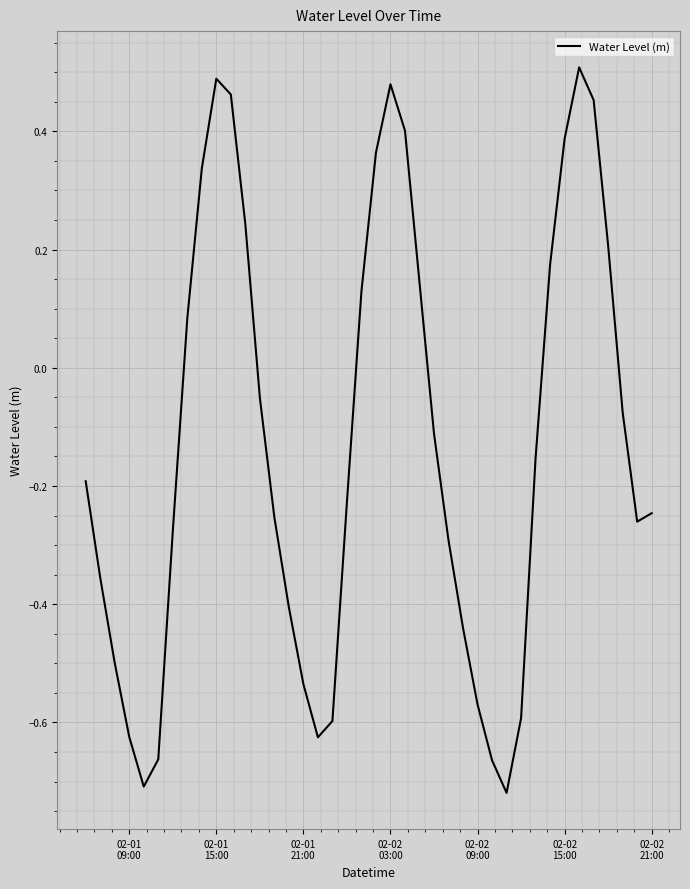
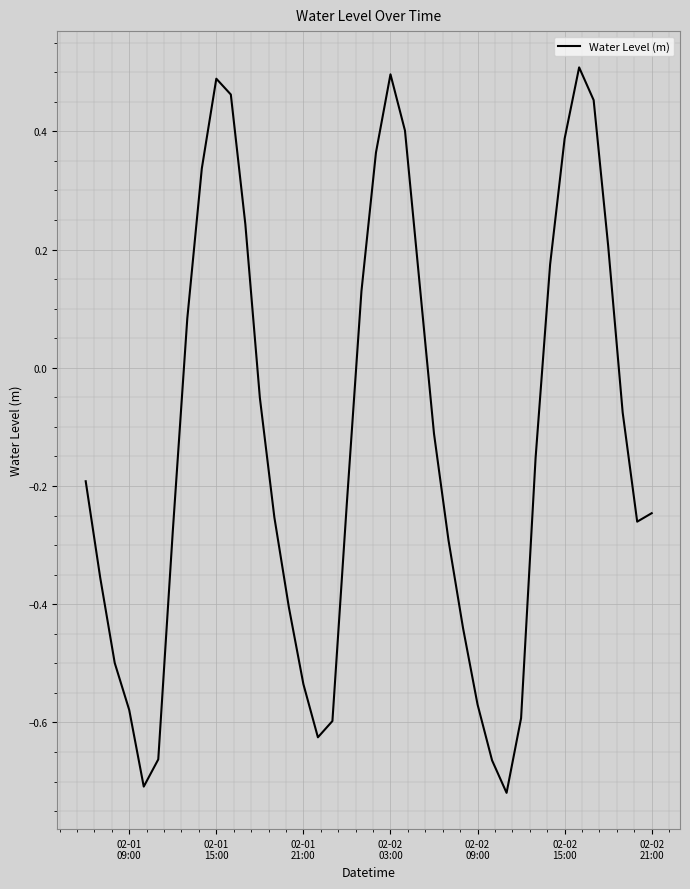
02-01 09:00: -0.62 -> -0.58
02-02 03:00: 0.48 -> 0.50
